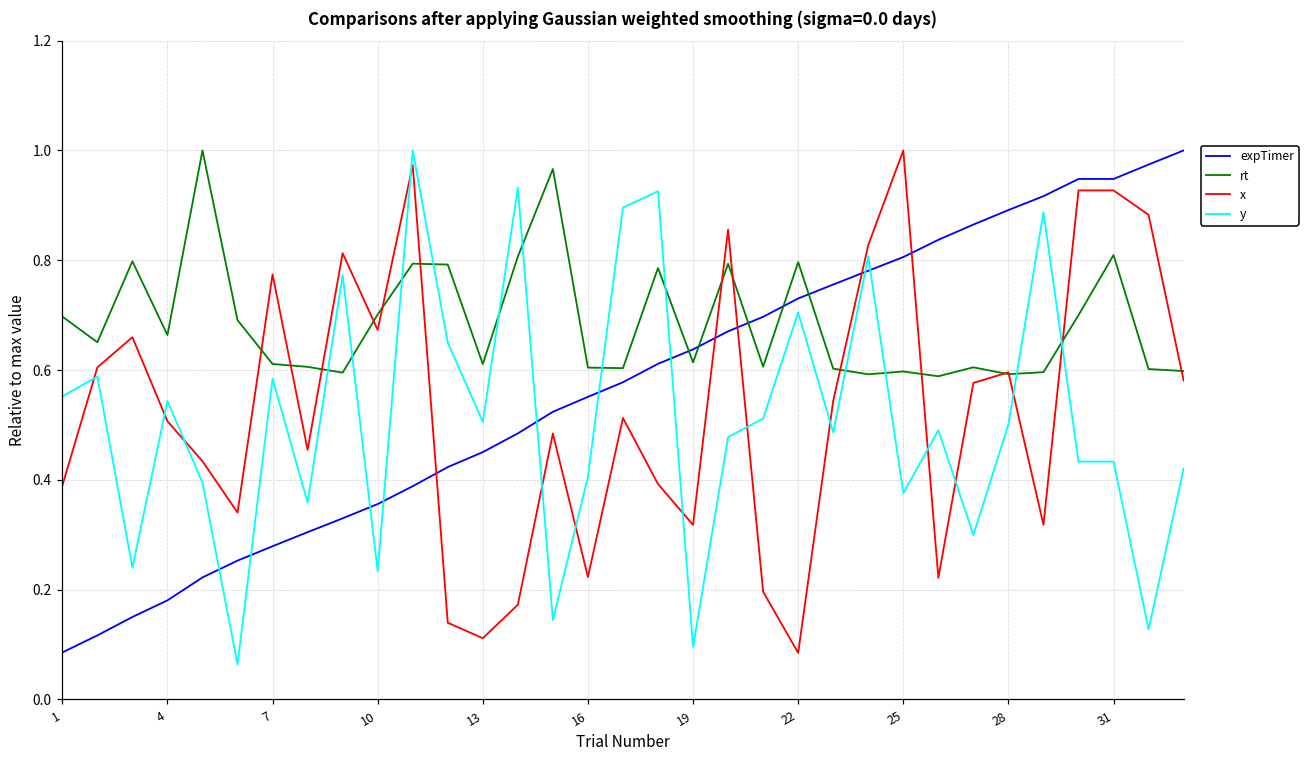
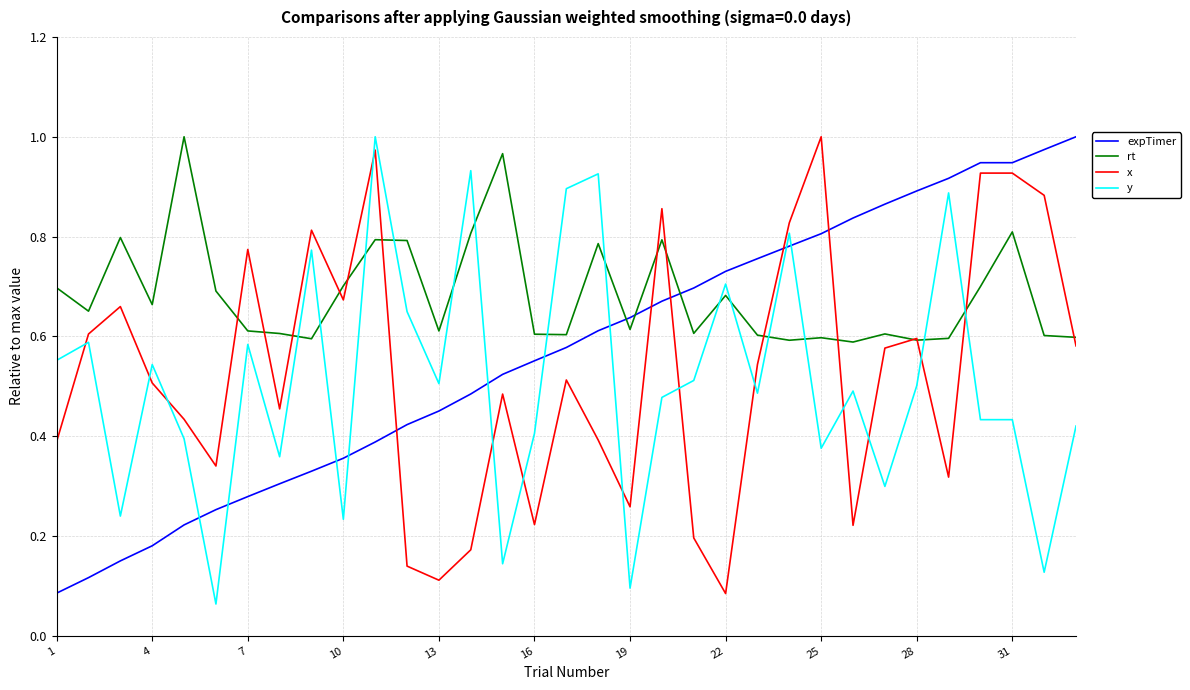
x, 19: 0.32 -> 0.26
rt, 22: 0.80 -> 0.68
